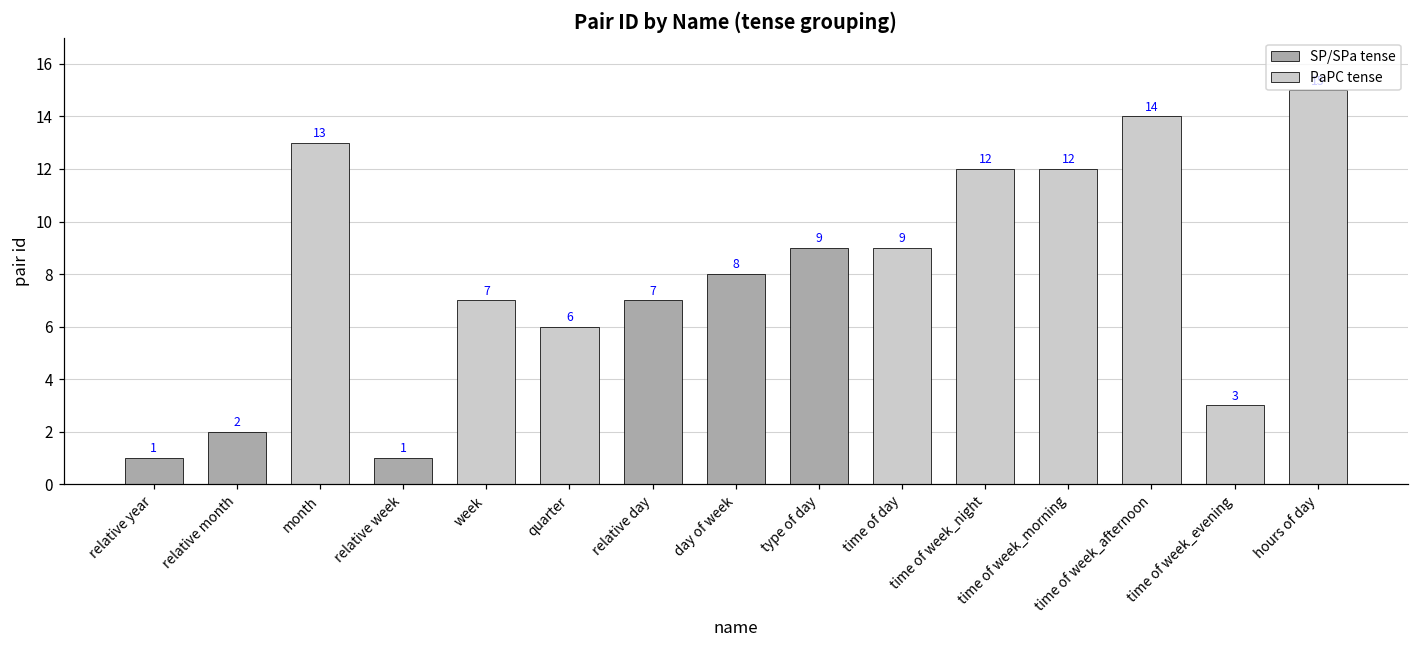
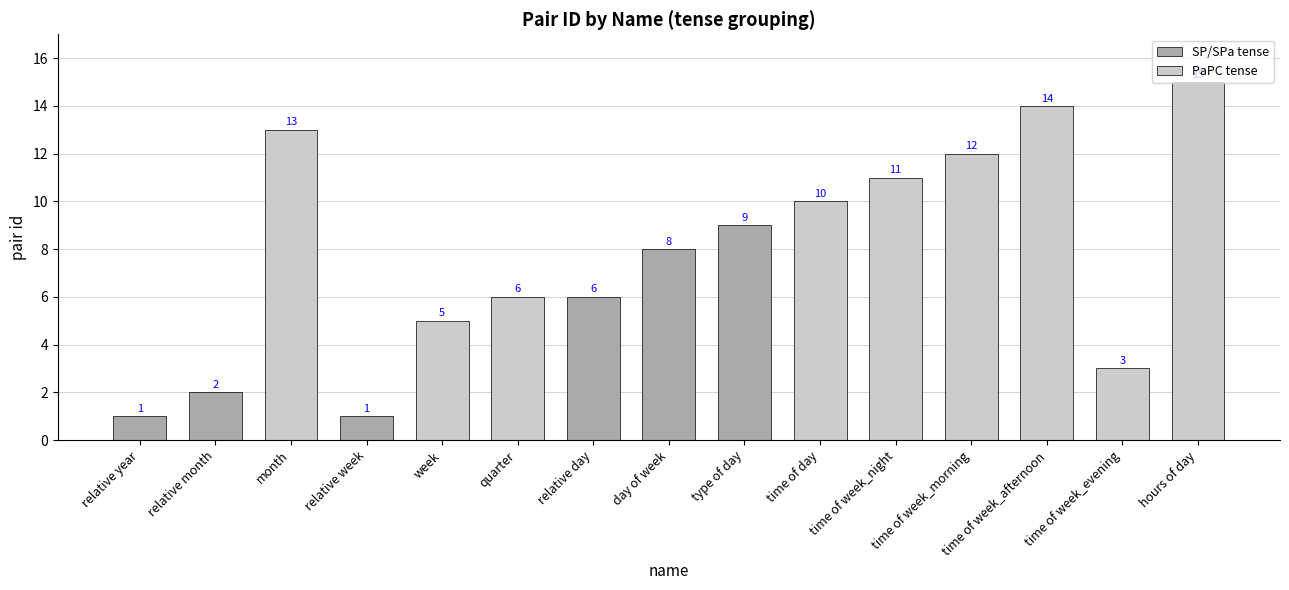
week: 7 -> 5
relative day: 7 -> 6
time of day: 9 -> 10
time of week_night: 12 -> 11
